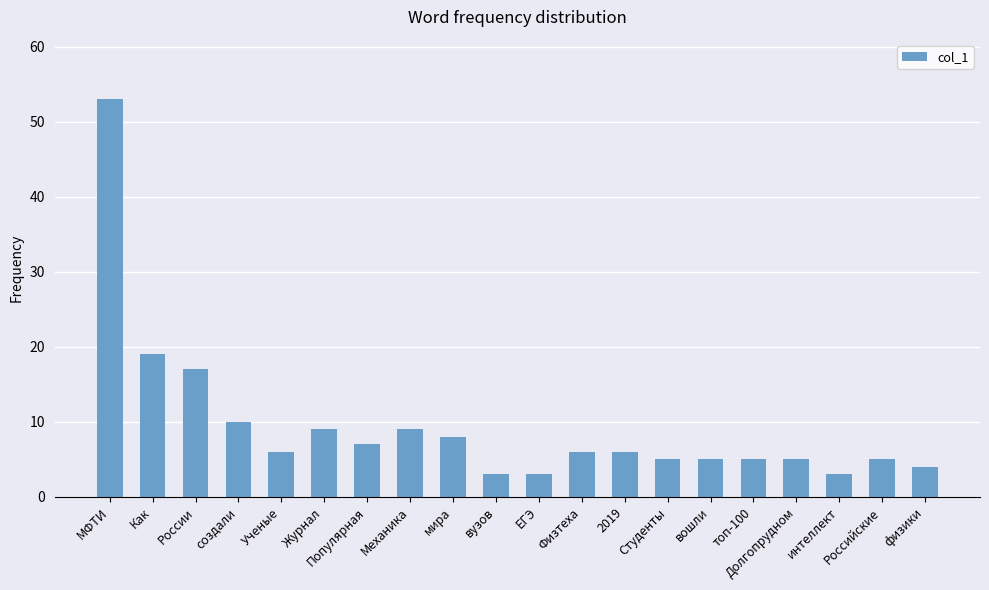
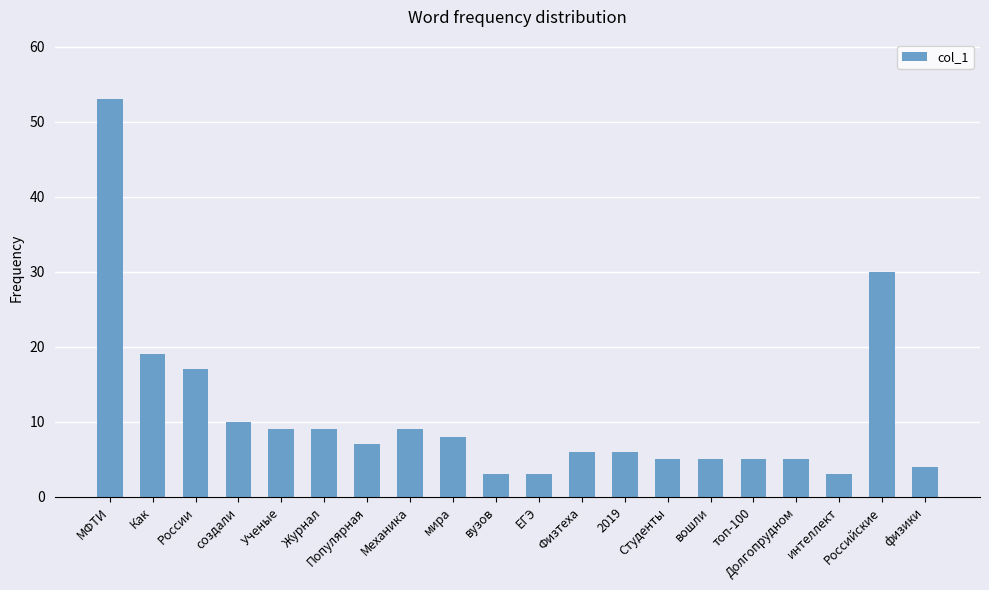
Ученые: 6 -> 9
Российские: 5 -> 30
